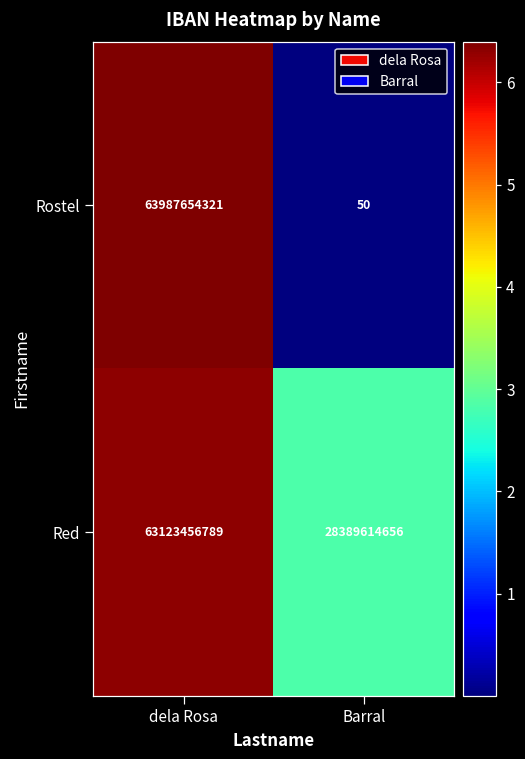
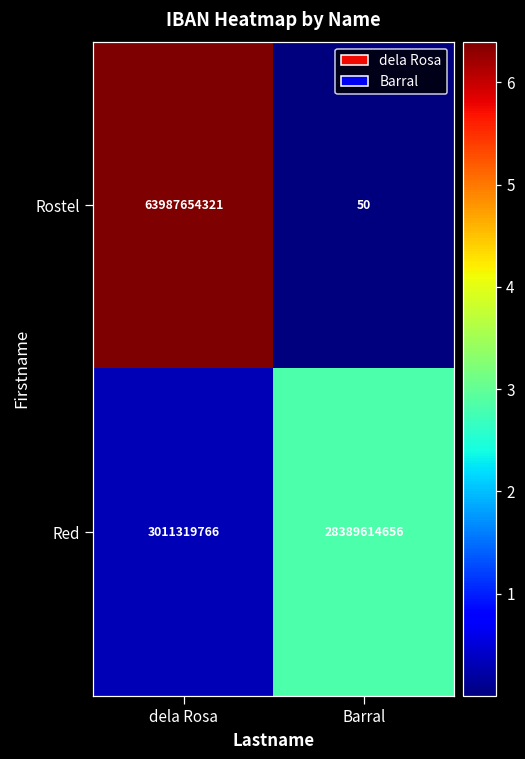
Red, dela Rosa: 63123456789 -> 3011319766
